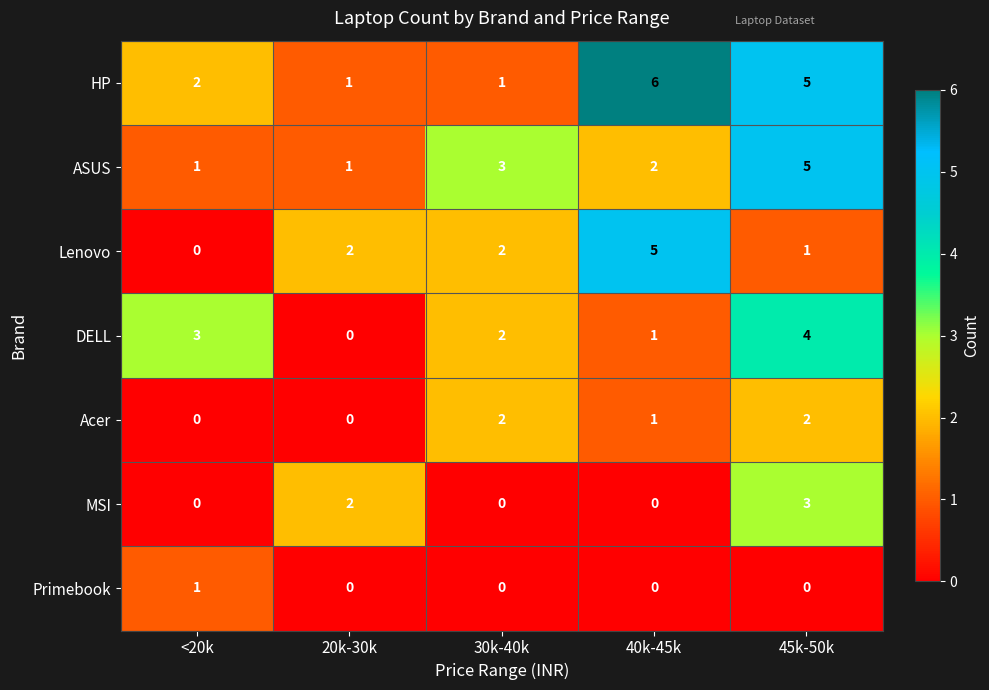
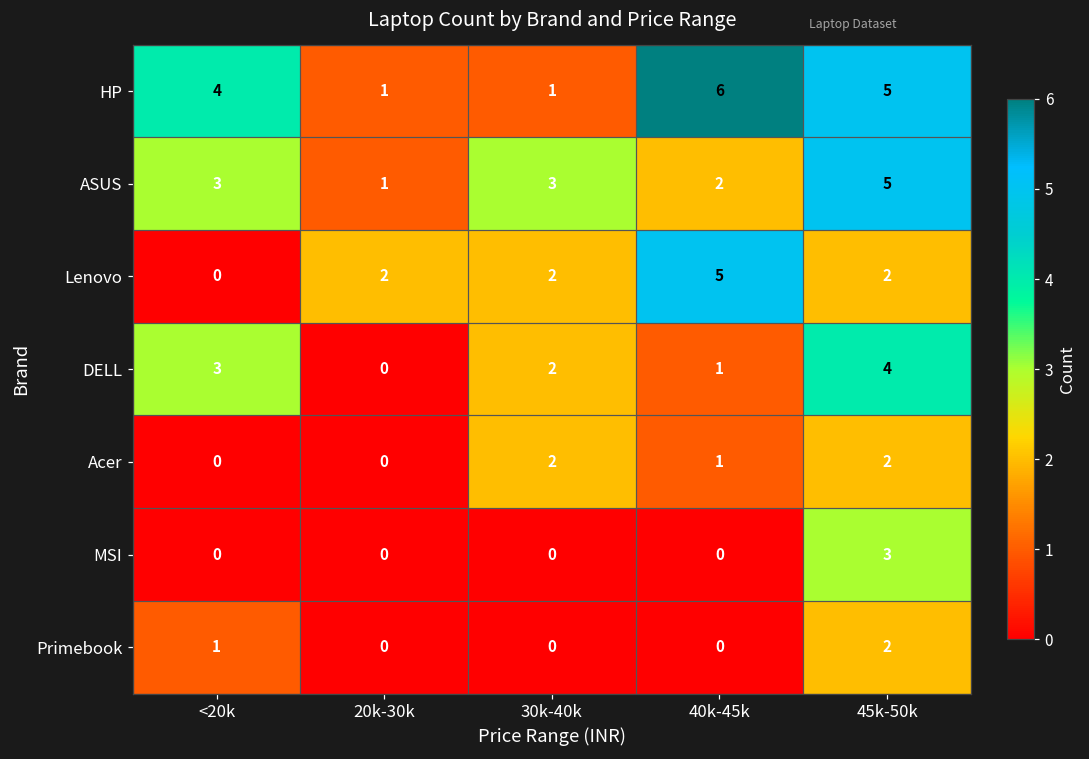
HP, <20k: 2 -> 4
ASUS, <20k: 1 -> 3
Lenovo, 45k-50k: 1 -> 2
MSI, 20k-30k: 2 -> 0
Primebook, 45k-50k: 0 -> 2
